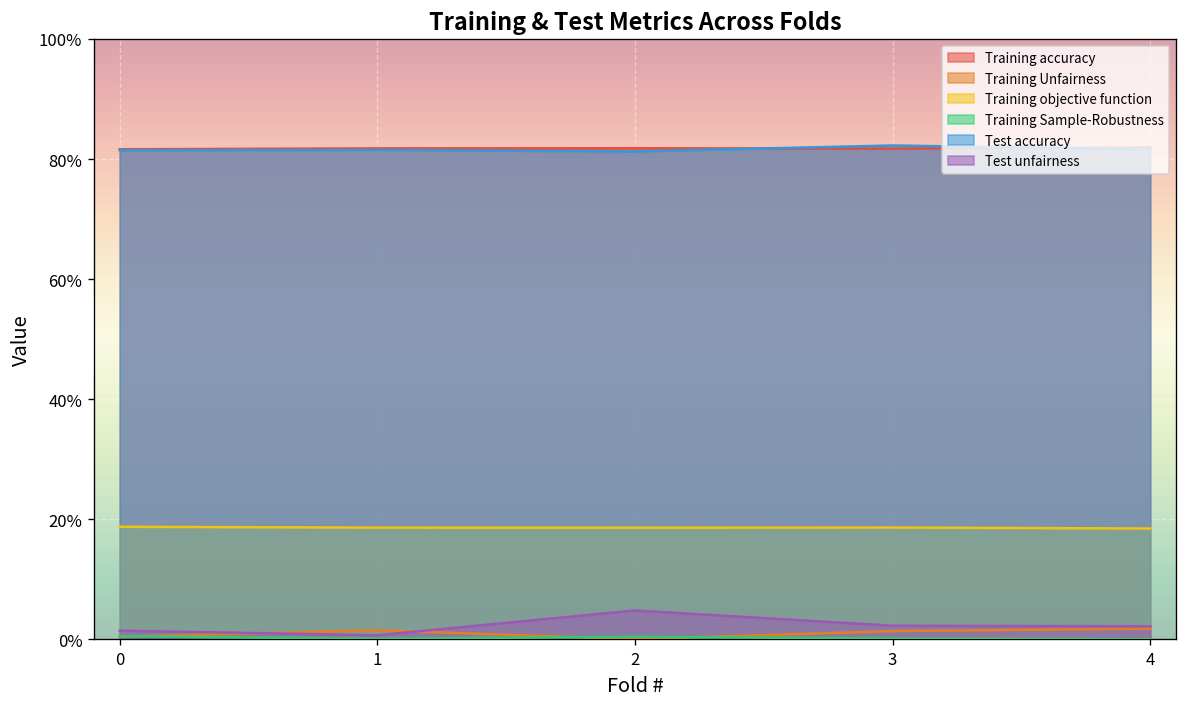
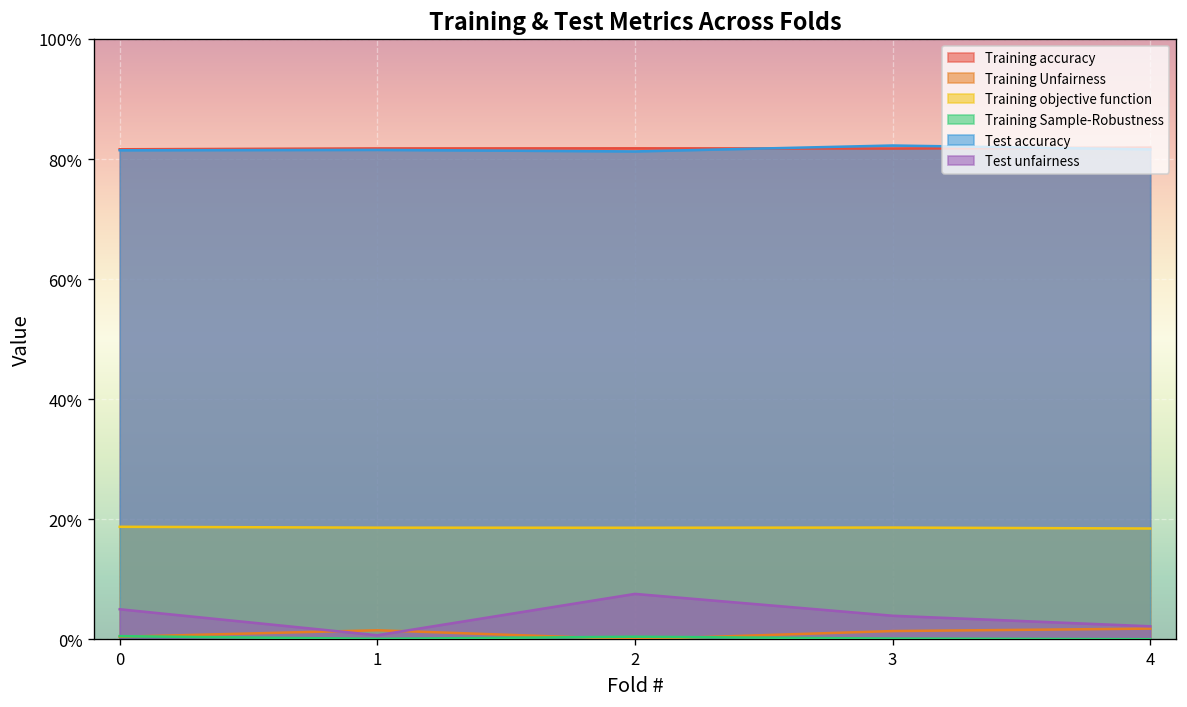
Test unfairness, 0: 1% -> 5%
Test unfairness, 2: 5% -> 8%
Test unfairness, 3: 2% -> 4%
